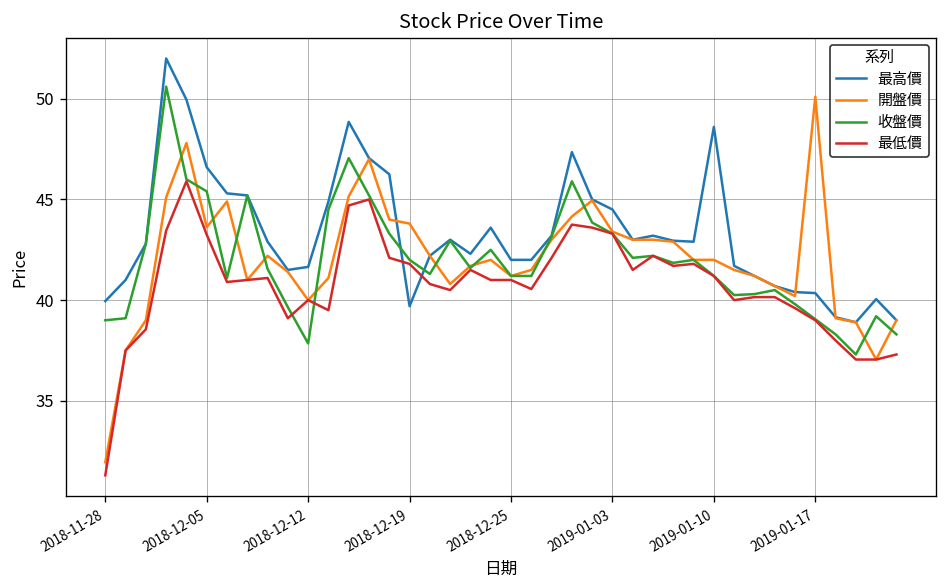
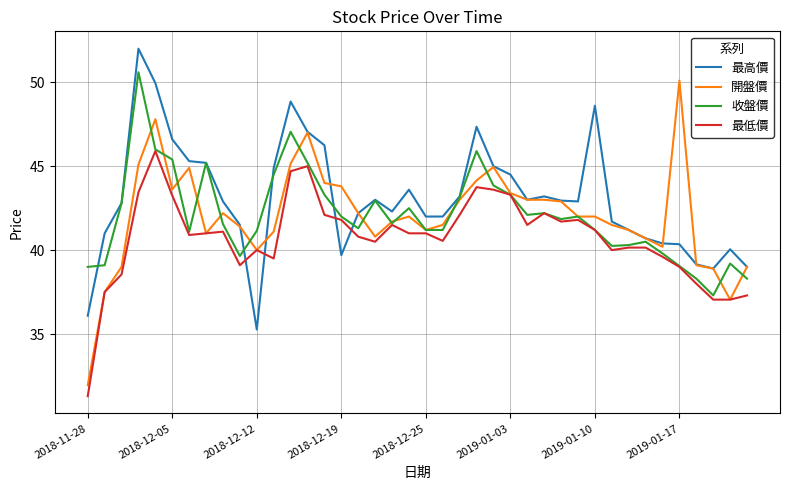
最高價, 2018-11-28: 40.0 -> 36.1
最高價, 2018-12-12: 41.7 -> 35.3
收盤價, 2018-12-12: 37.9 -> 41.2
